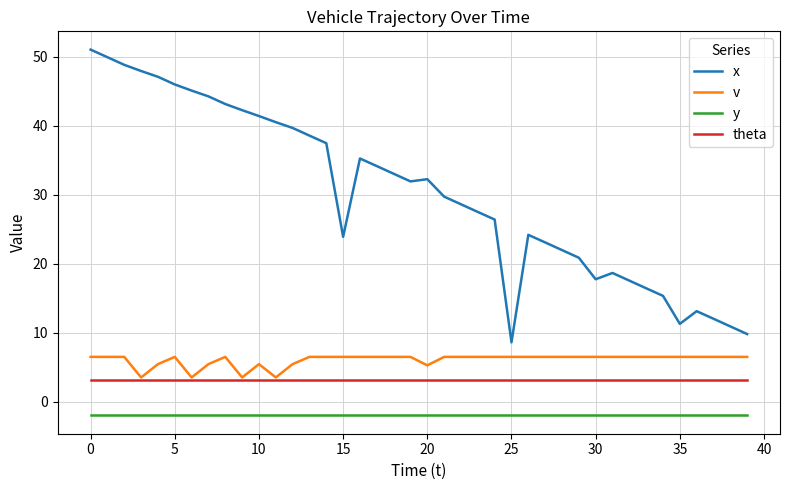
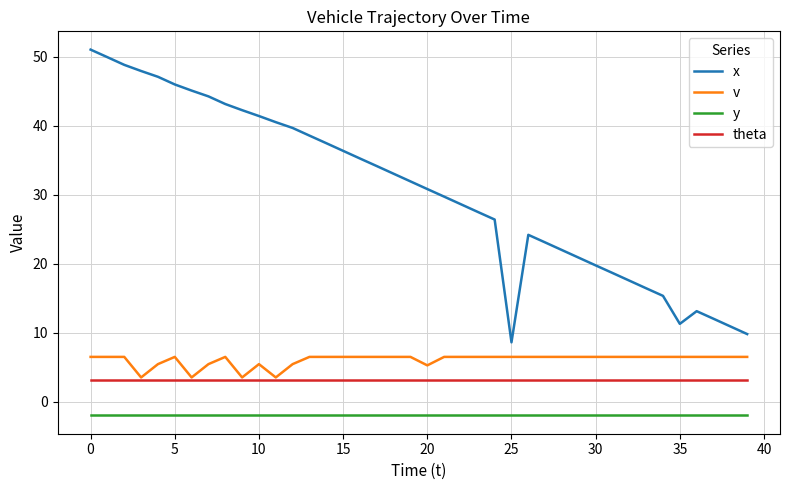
x, 15: 24 -> 36
x, 20: 32 -> 31
x, 30: 18 -> 20
